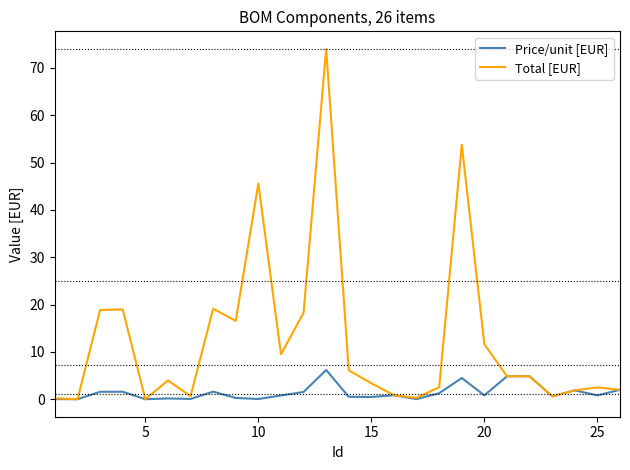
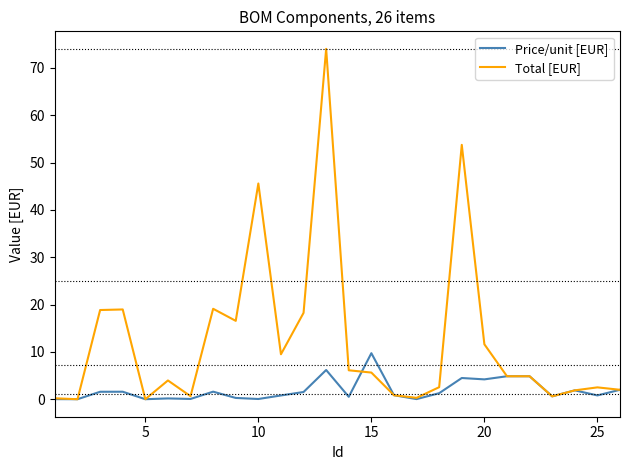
Price/unit [EUR], 15: 0 -> 10
Total [EUR], 15: 3 -> 6
Price/unit [EUR], 20: 1 -> 4
